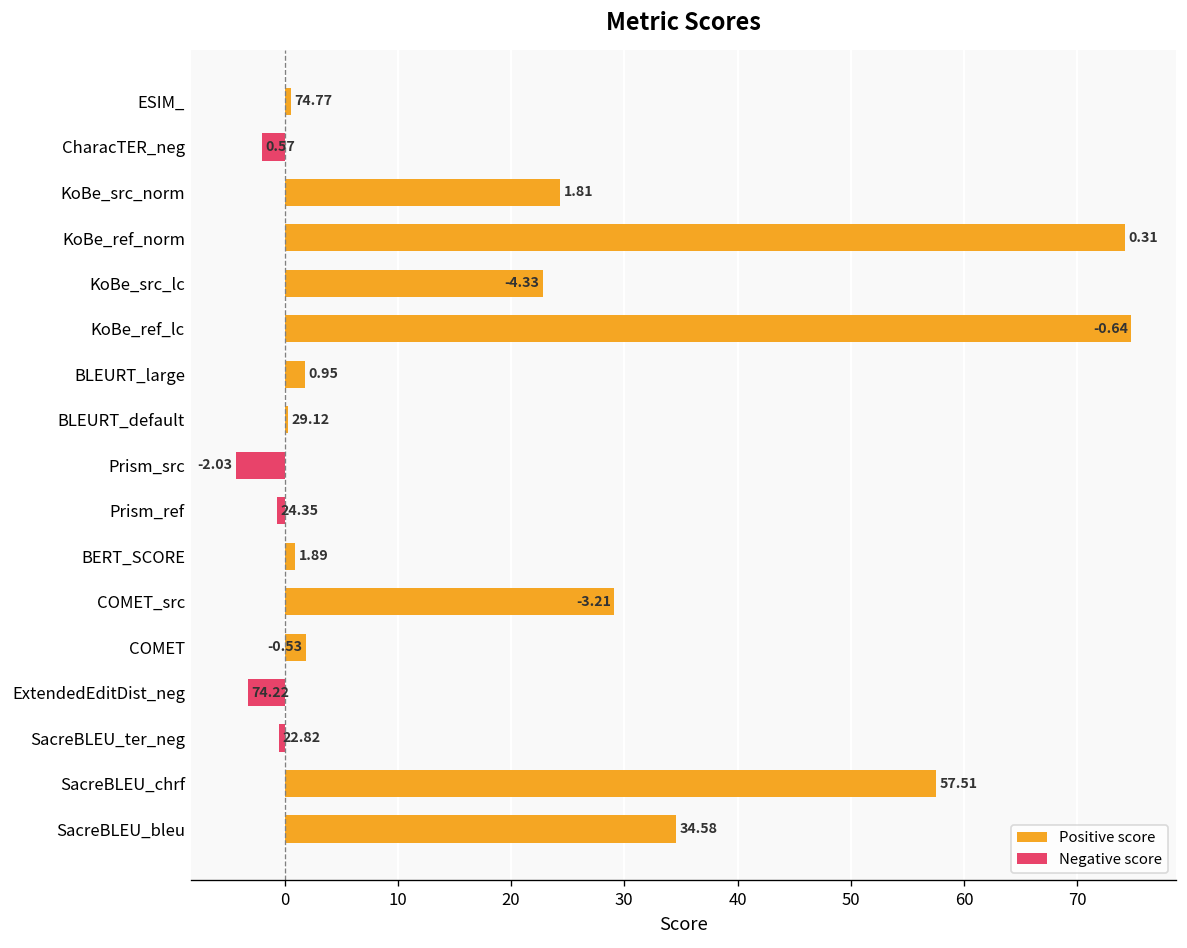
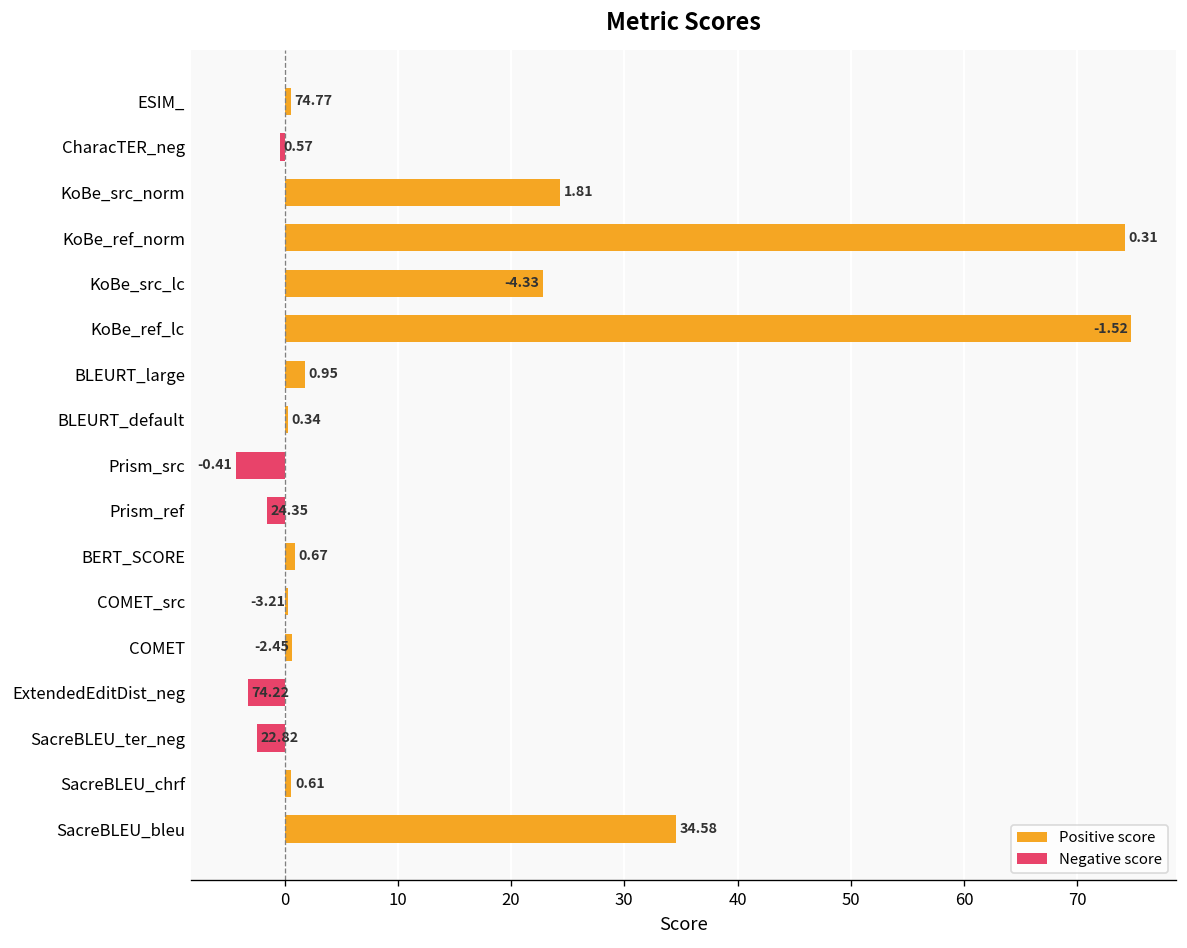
Negative score, CharacTER_neg: -2.03 -> -0.41
Negative score, Prism_ref: -0.64 -> -1.52
Positive score, COMET_src: 29.12 -> 0.34
Positive score, COMET: 1.89 -> 0.67
Negative score, SacreBLEU_ter_neg: -0.53 -> -2.45
Positive score, SacreBLEU_chrf: 57.51 -> 0.61
